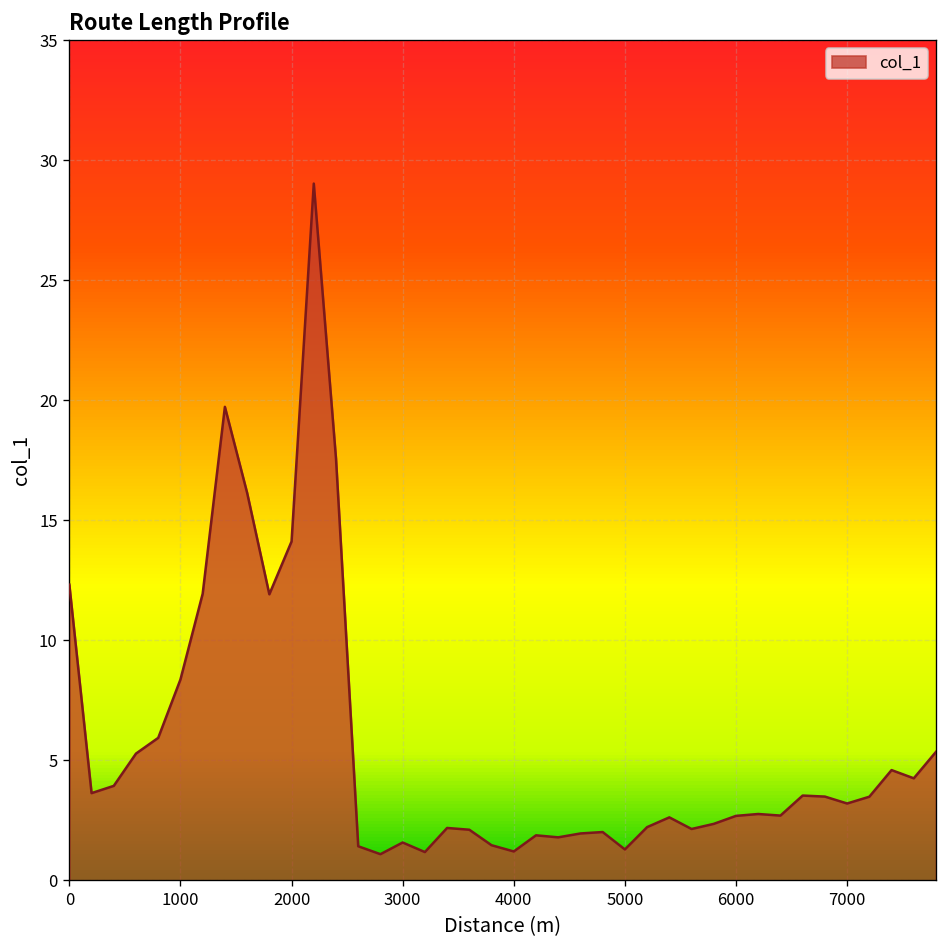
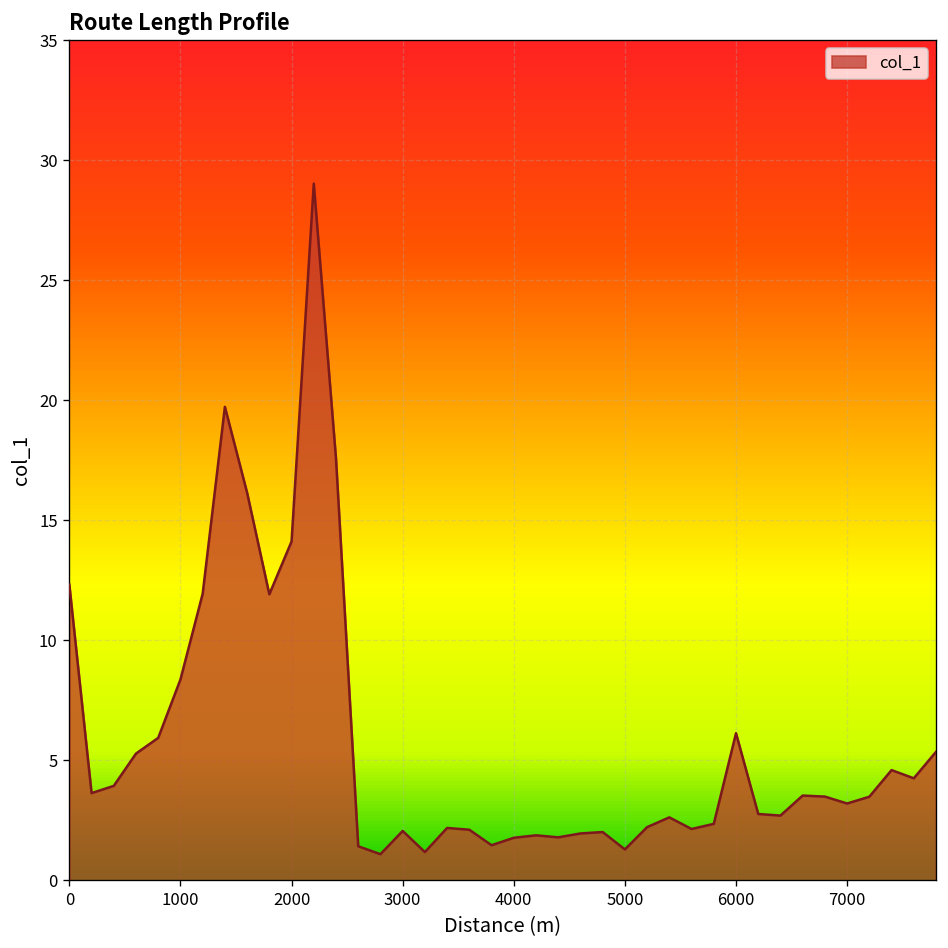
3000: 1.6 -> 2.1
4000: 1.2 -> 1.8
6000: 2.7 -> 6.1
